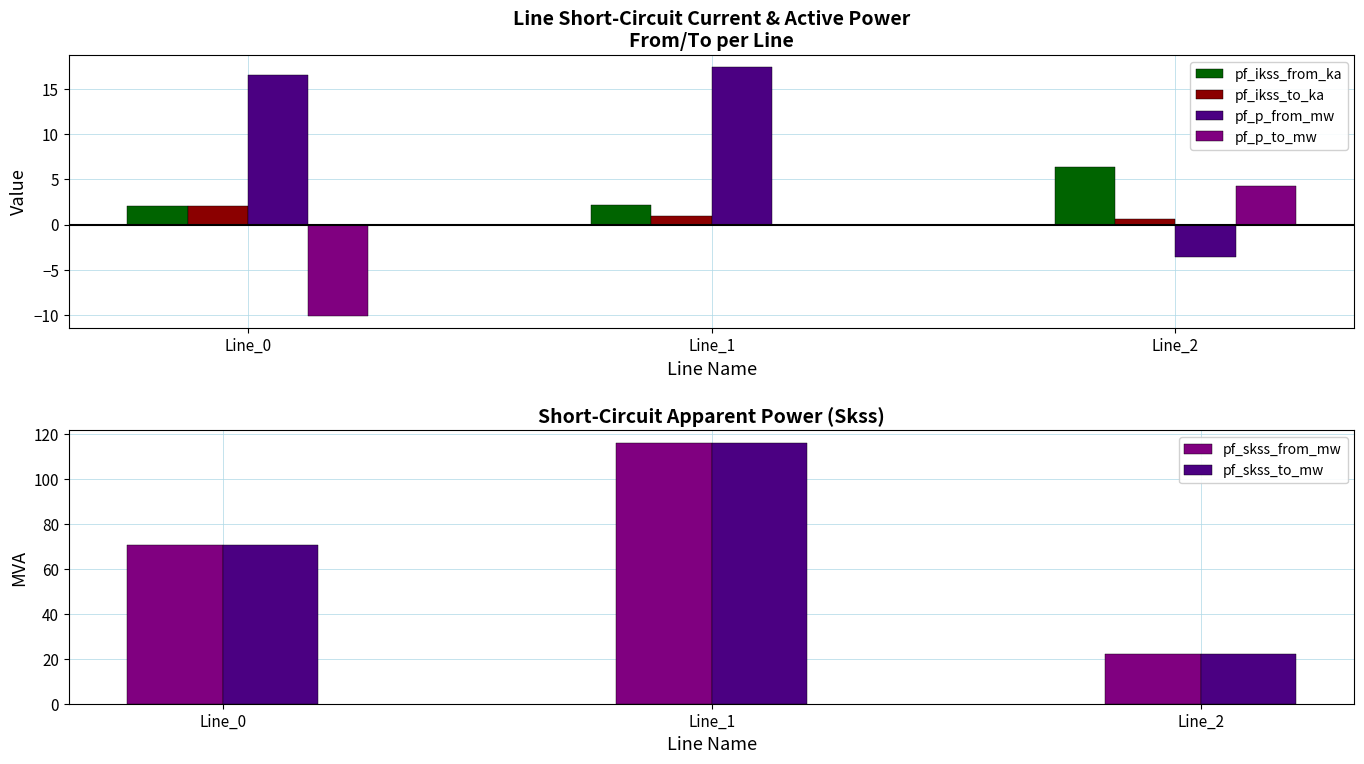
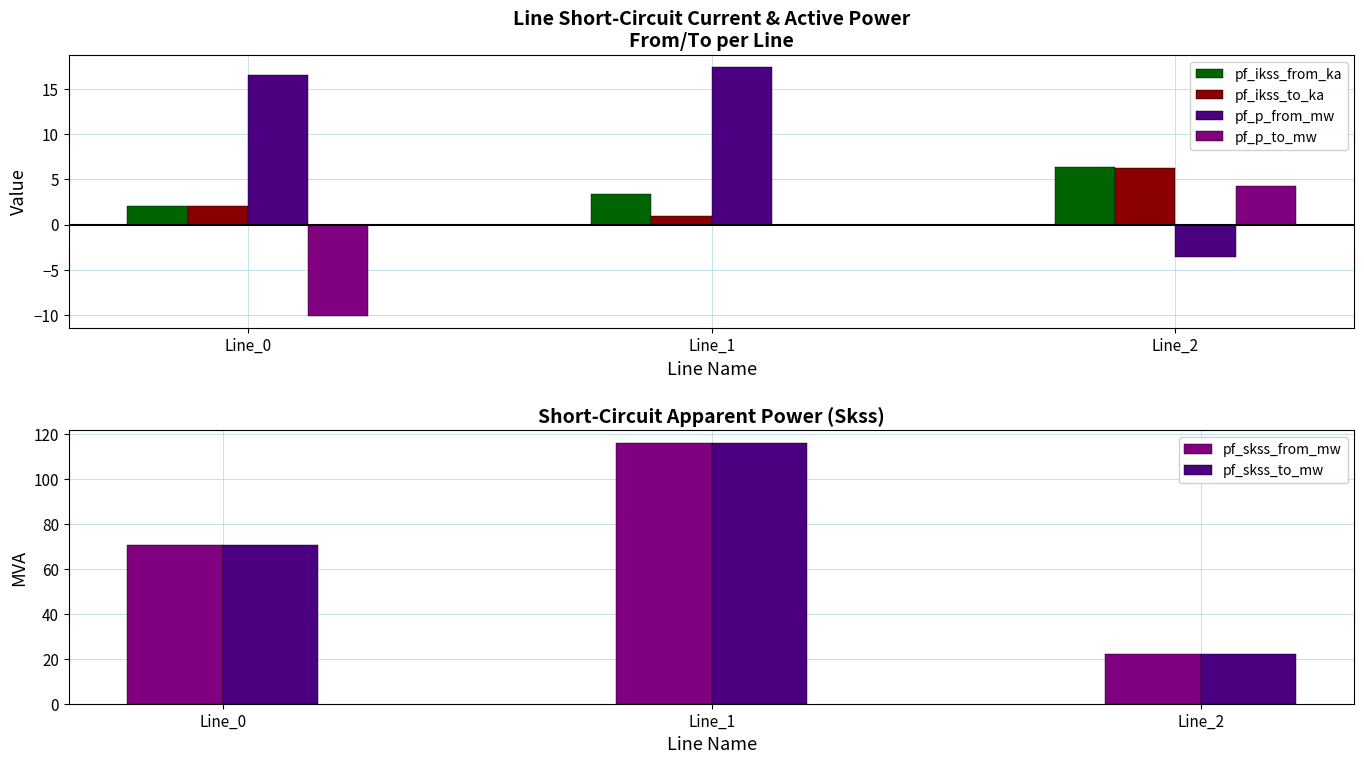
Line Short-Circuit Current & Active Power From/To per Line, pf_ikss_from_ka, Line_1: 2 -> 3
Line Short-Circuit Current & Active Power From/To per Line, pf_ikss_to_ka, Line_2: 1 -> 6
